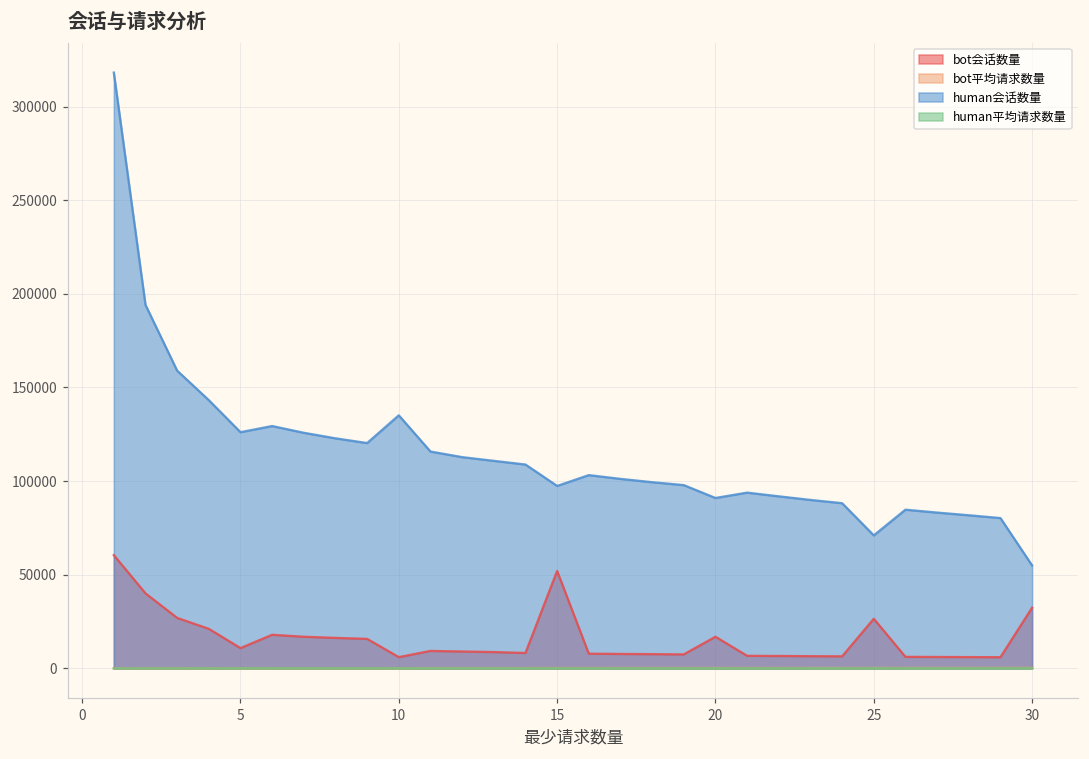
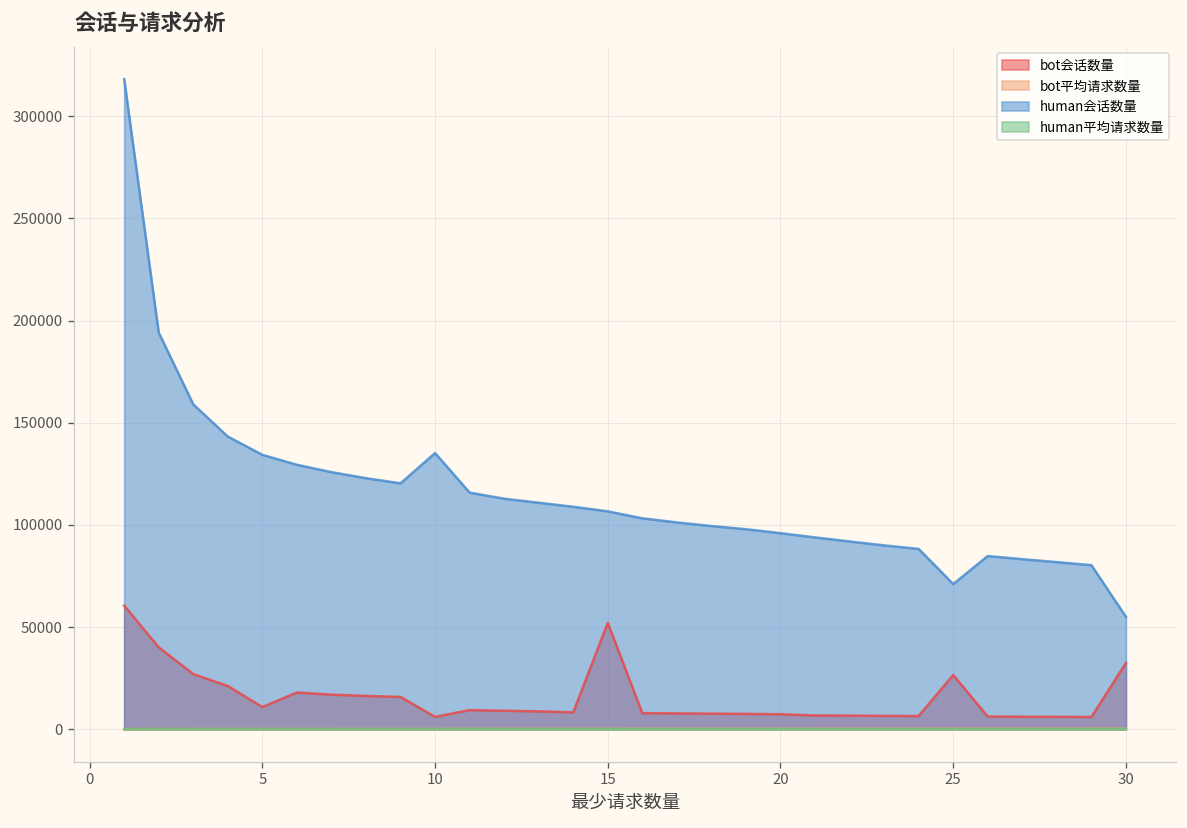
human会话数量, 5: 126000 -> 134000
human会话数量, 15: 97000 -> 107000
bot会话数量, 20: 17000 -> 7000
human会话数量, 20: 91000 -> 96000
